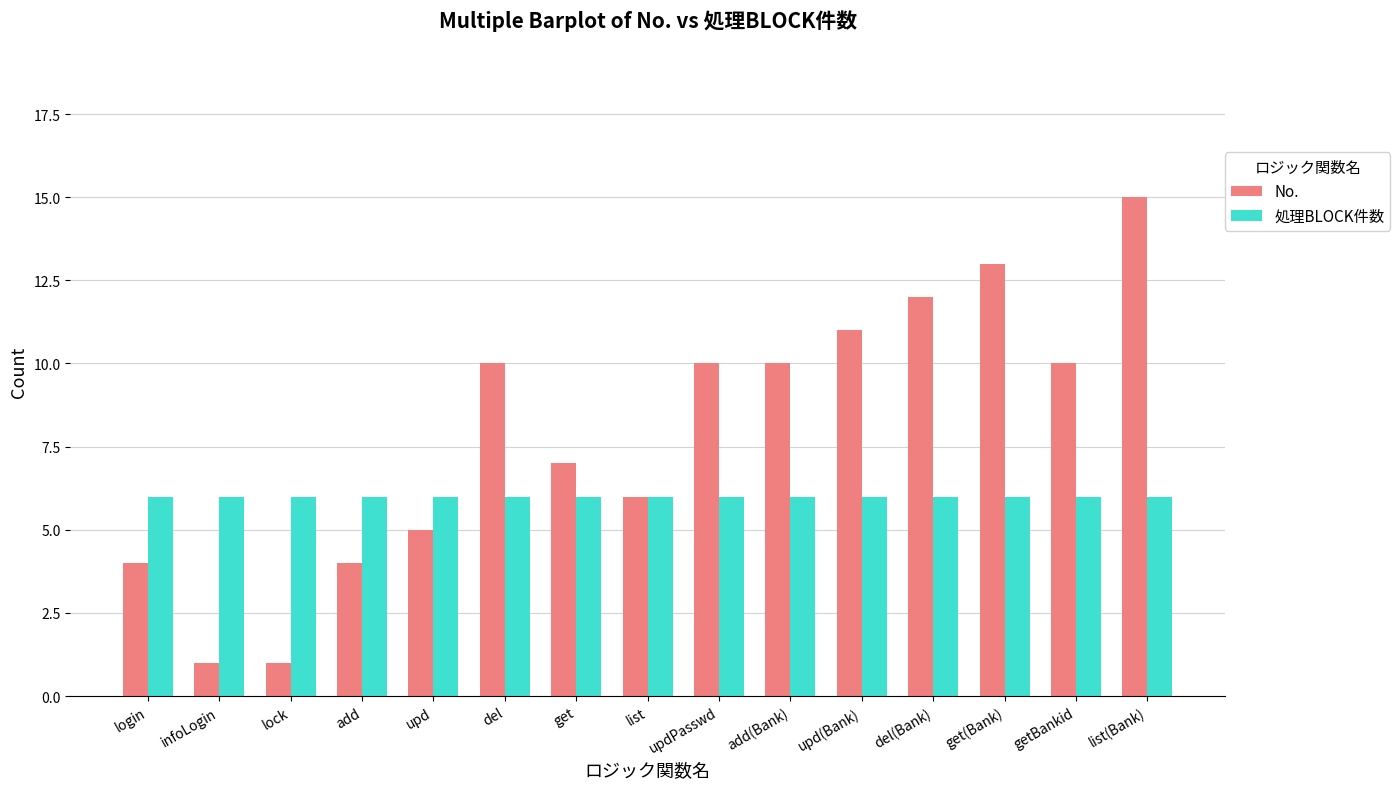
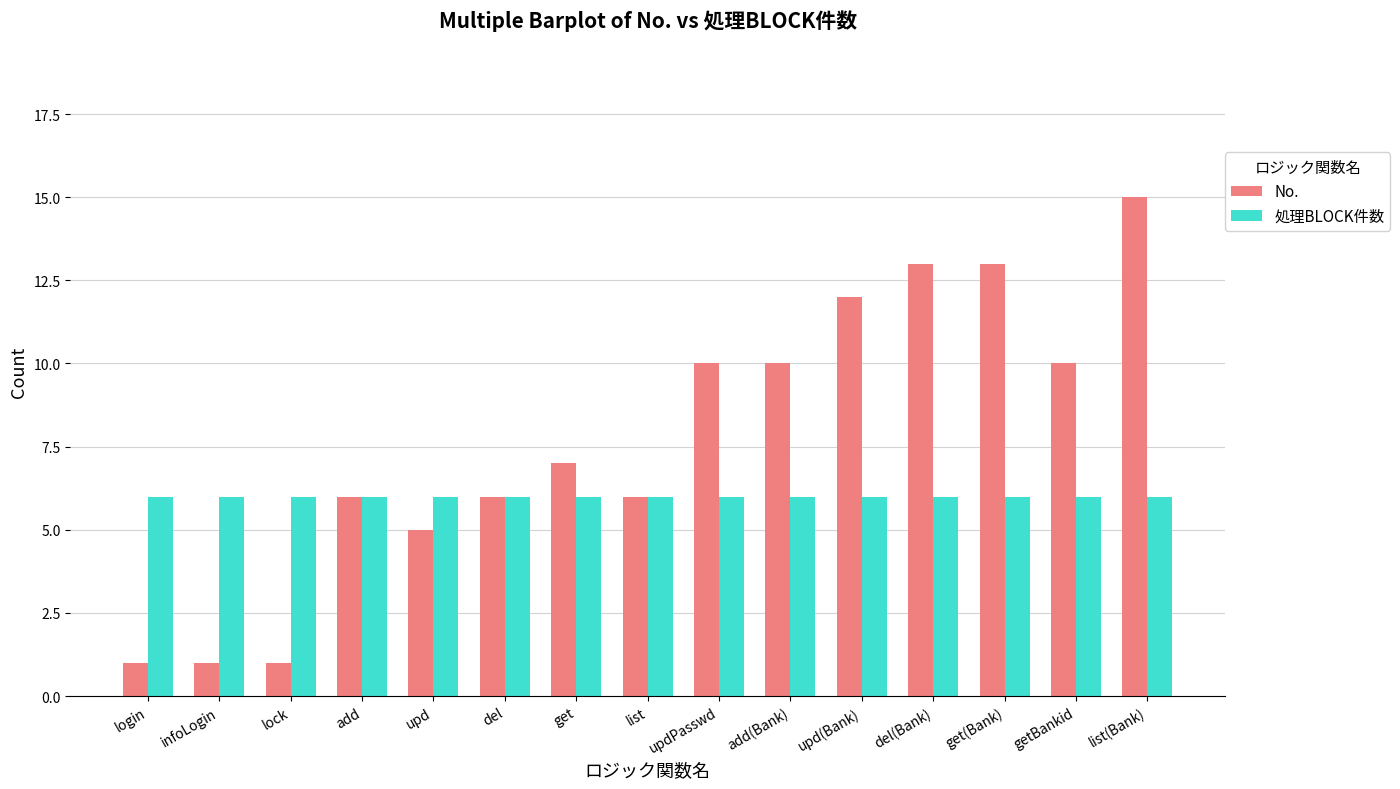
No., login: 4 -> 1
No., add: 4 -> 6
No., del: 10 -> 6
No., upd(Bank): 11 -> 12
No., del(Bank): 12 -> 13
